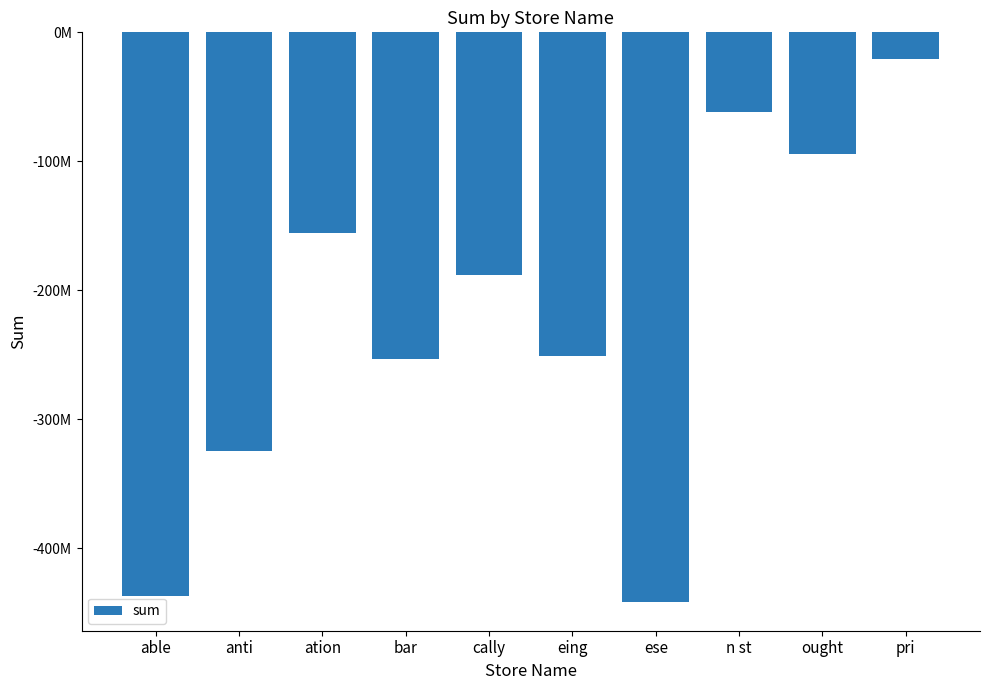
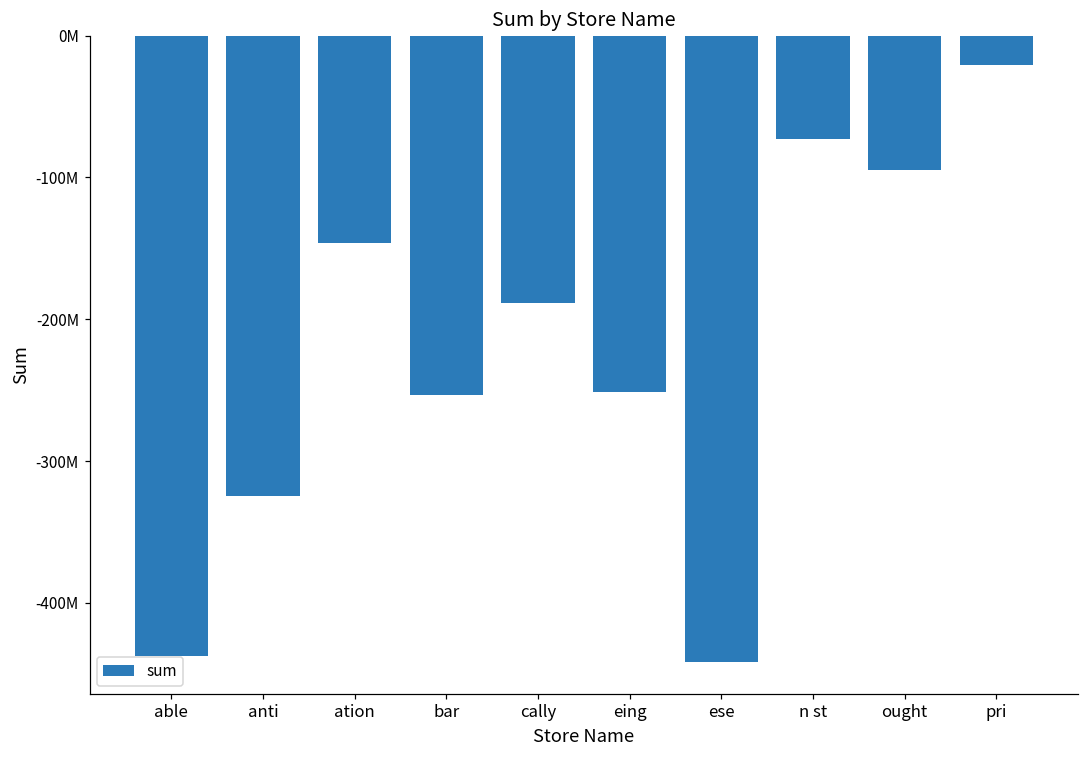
ation: -155000000 -> -146000000
n st: -61000000 -> -73000000
